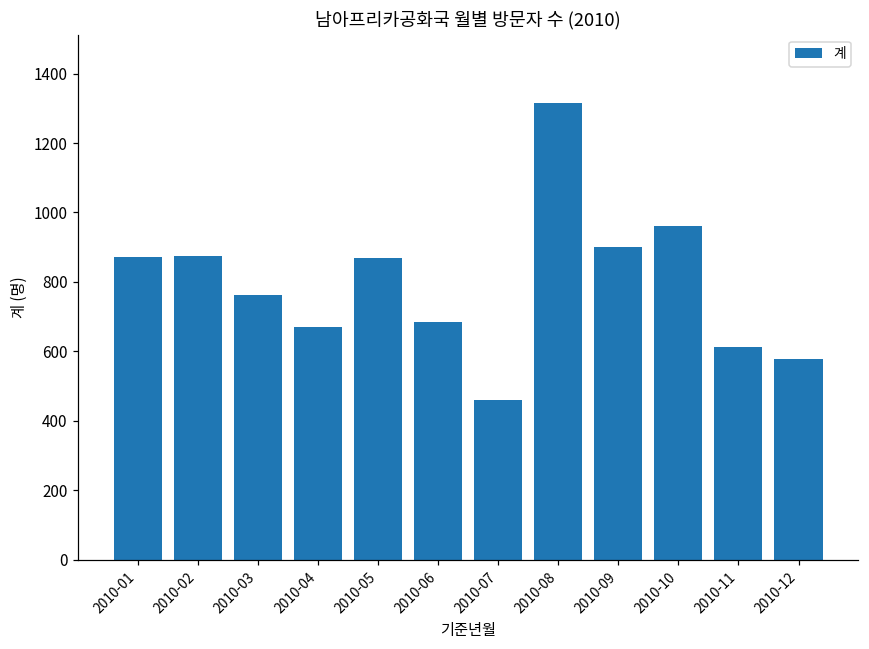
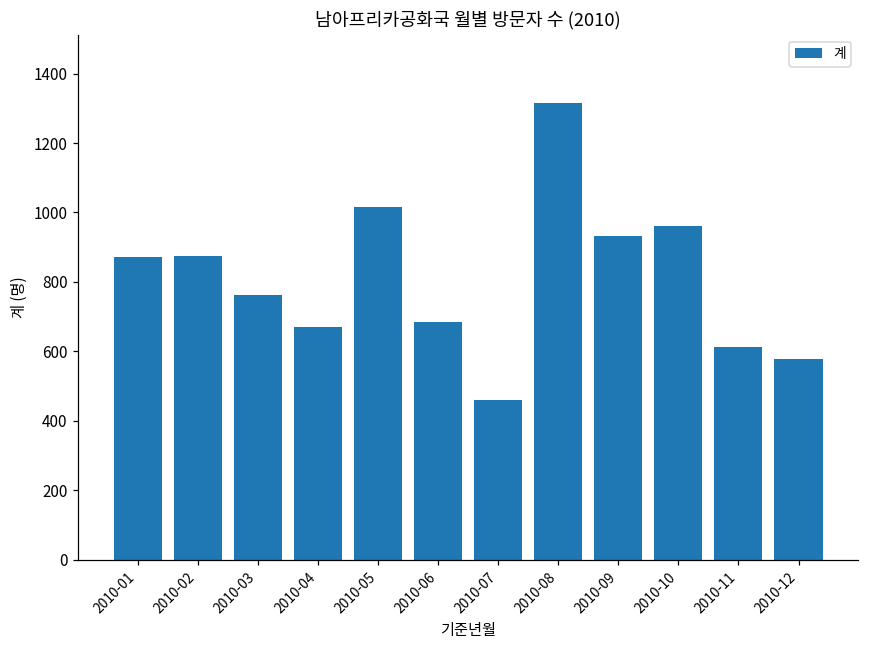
2010-05: 870 -> 1020
2010-09: 900 -> 930
